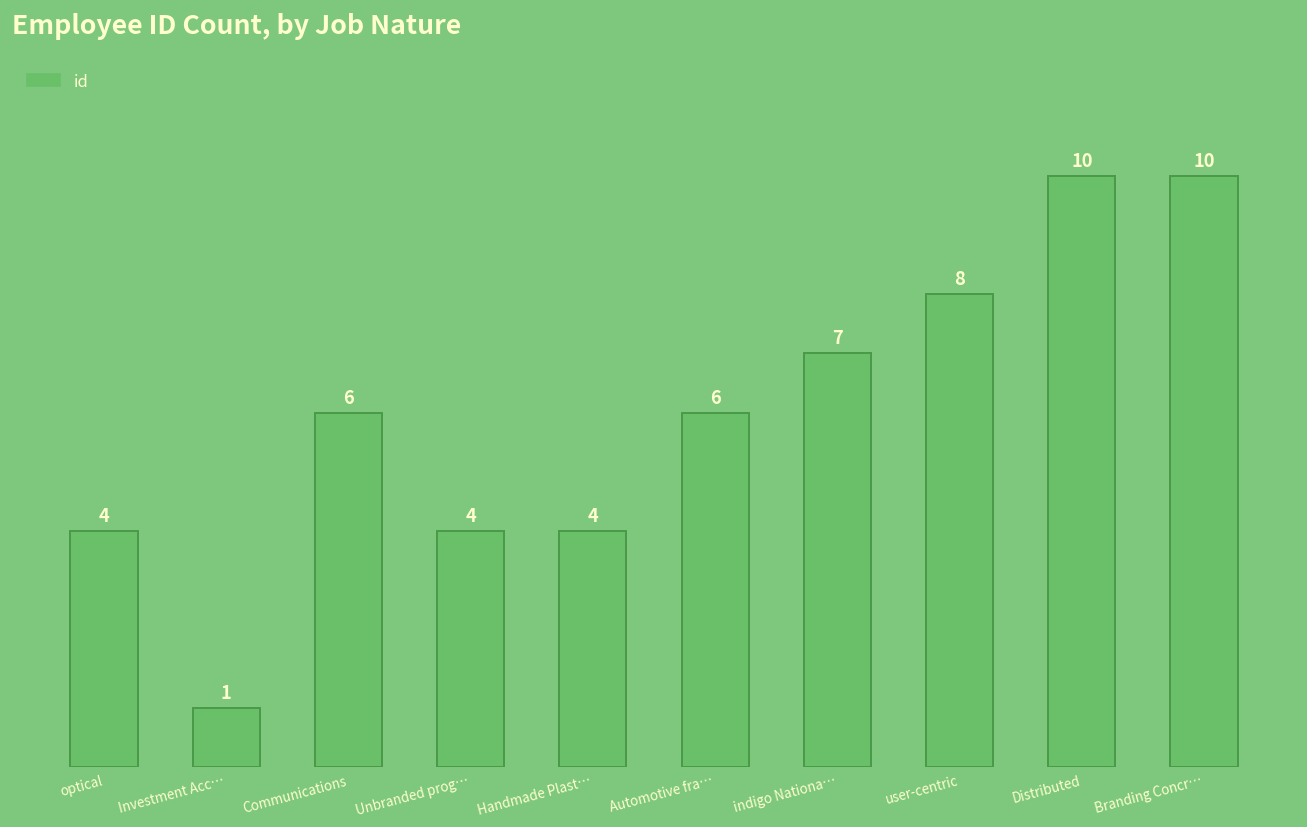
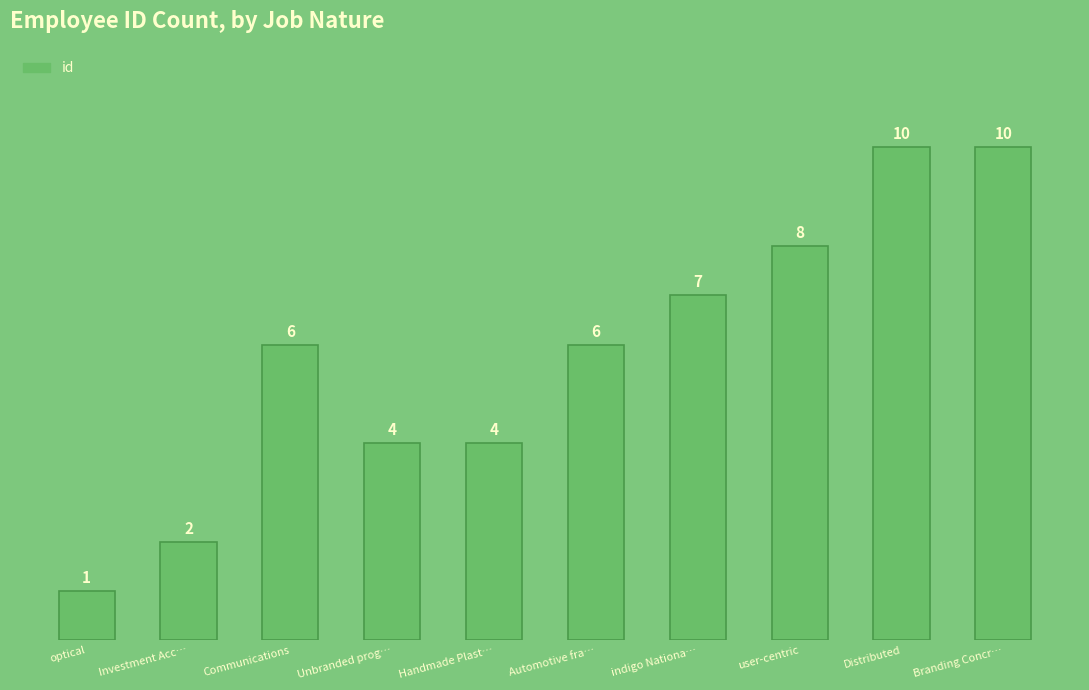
optical: 4 -> 1
Investment Acc…: 1 -> 2
